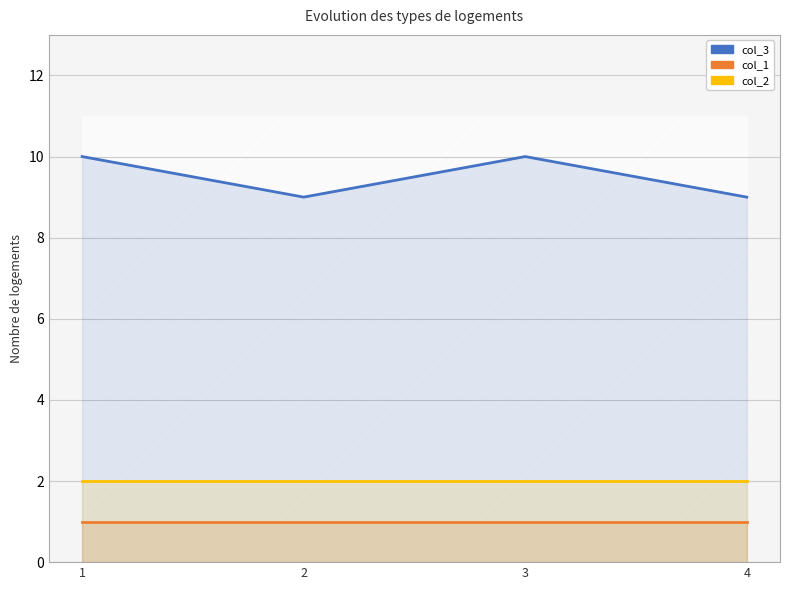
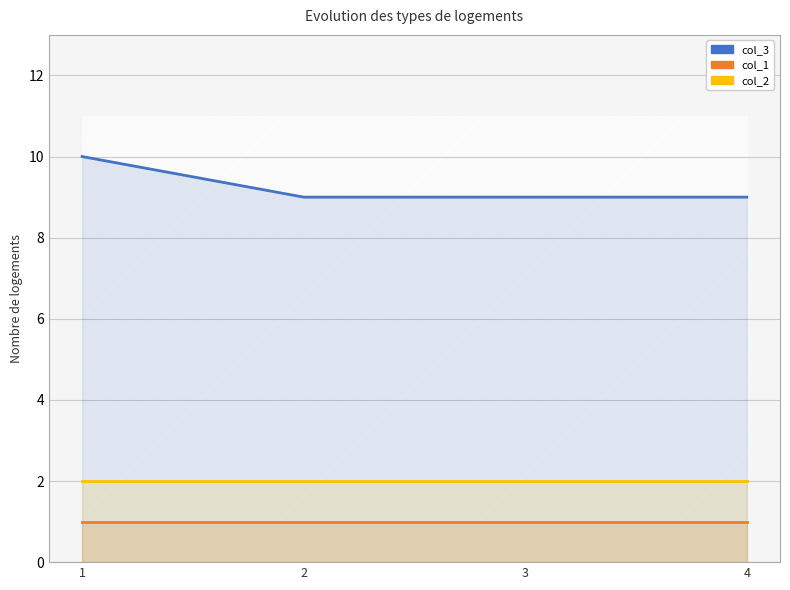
col_3, 3: 10 -> 9
